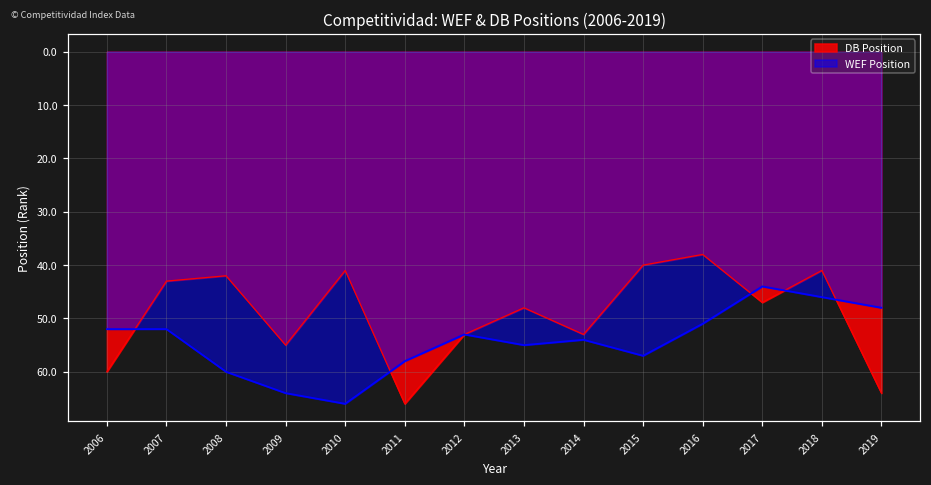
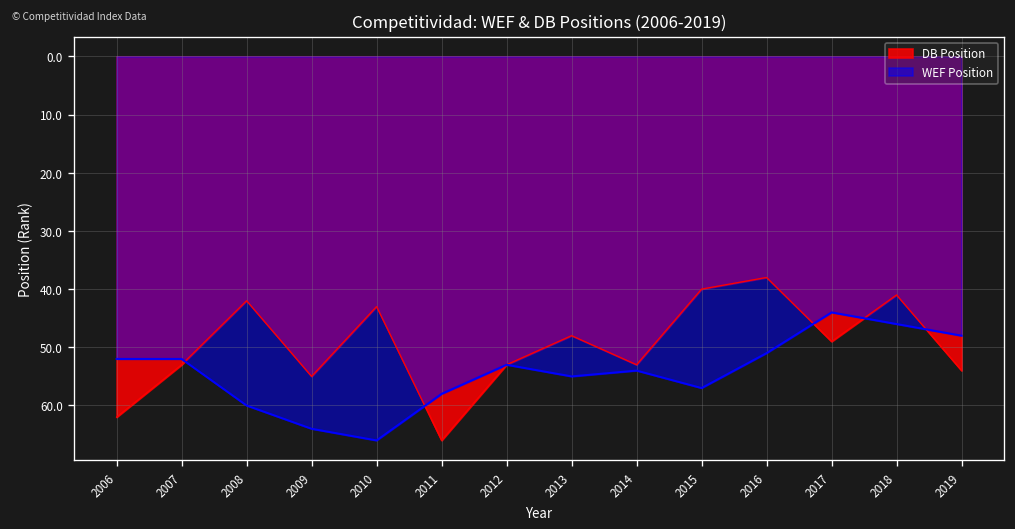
DB Position, 2006: 60 -> 62
DB Position, 2007: 43 -> 53
DB Position, 2010: 41 -> 43
DB Position, 2017: 47 -> 49
DB Position, 2019: 64 -> 54
